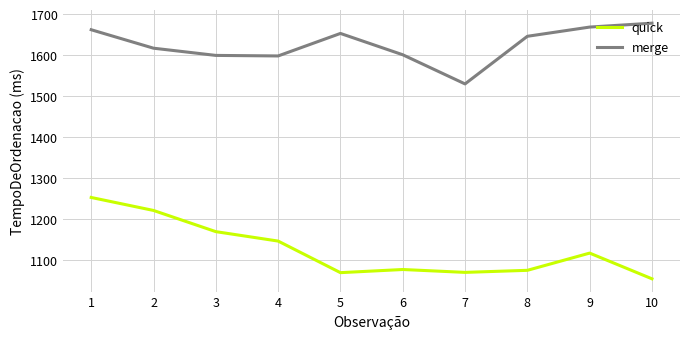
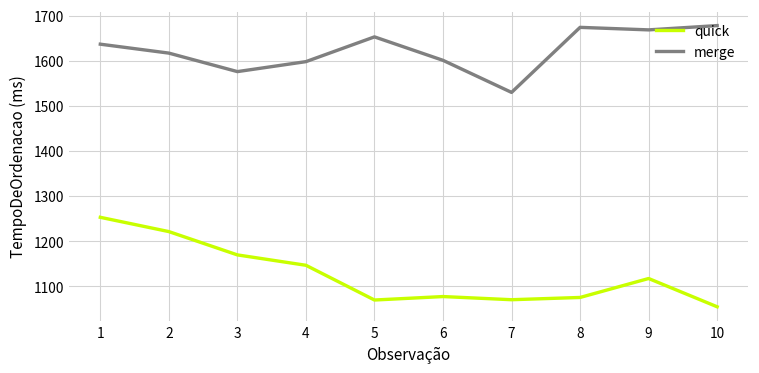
merge, 1: 1660 -> 1640
merge, 3: 1600 -> 1580
merge, 8: 1650 -> 1670
